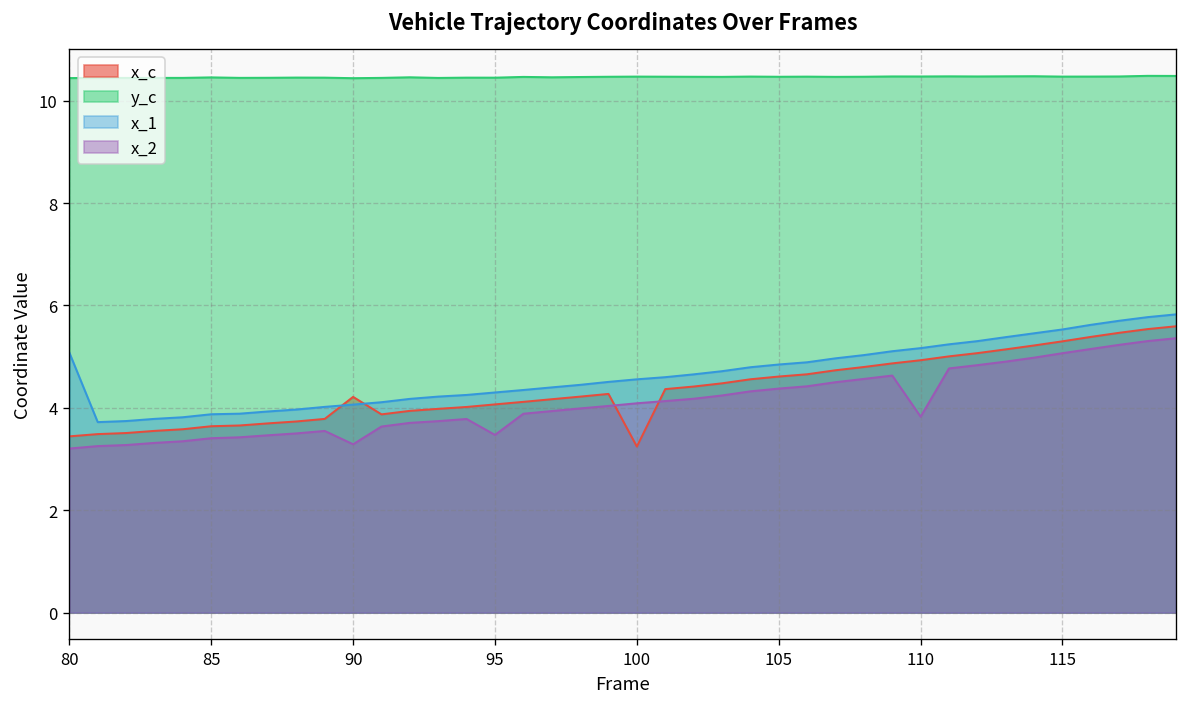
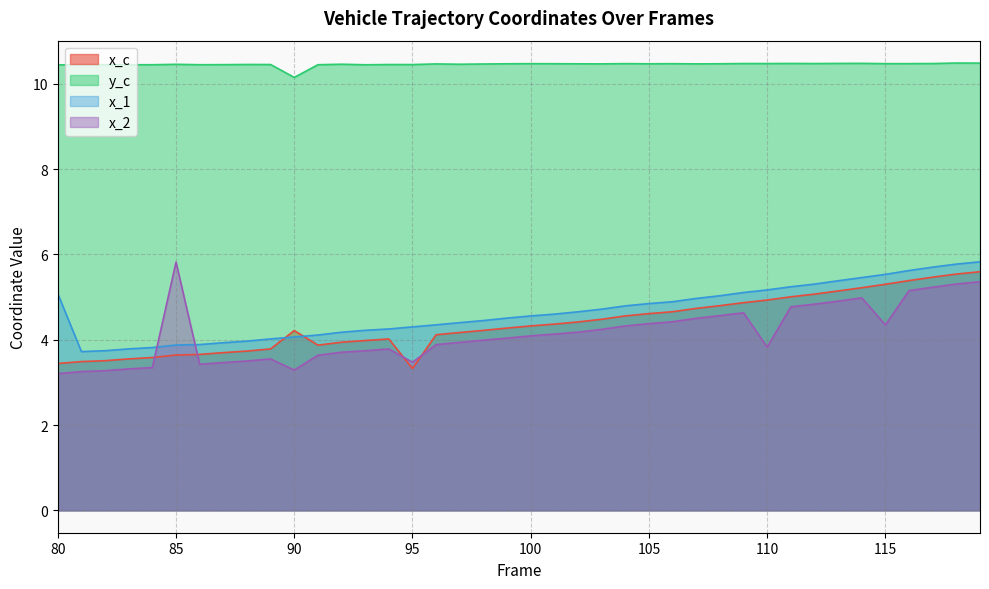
x_2, 85: 3.4 -> 5.8
y_c, 90: 10.4 -> 10.1
x_c, 95: 4.1 -> 3.3
x_c, 100: 3.2 -> 4.3
x_2, 115: 5.1 -> 4.3
